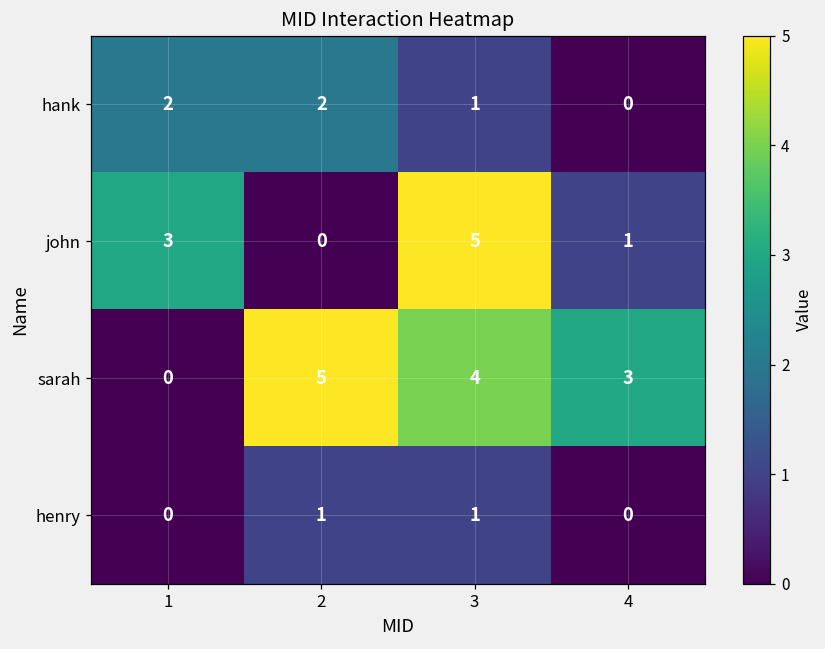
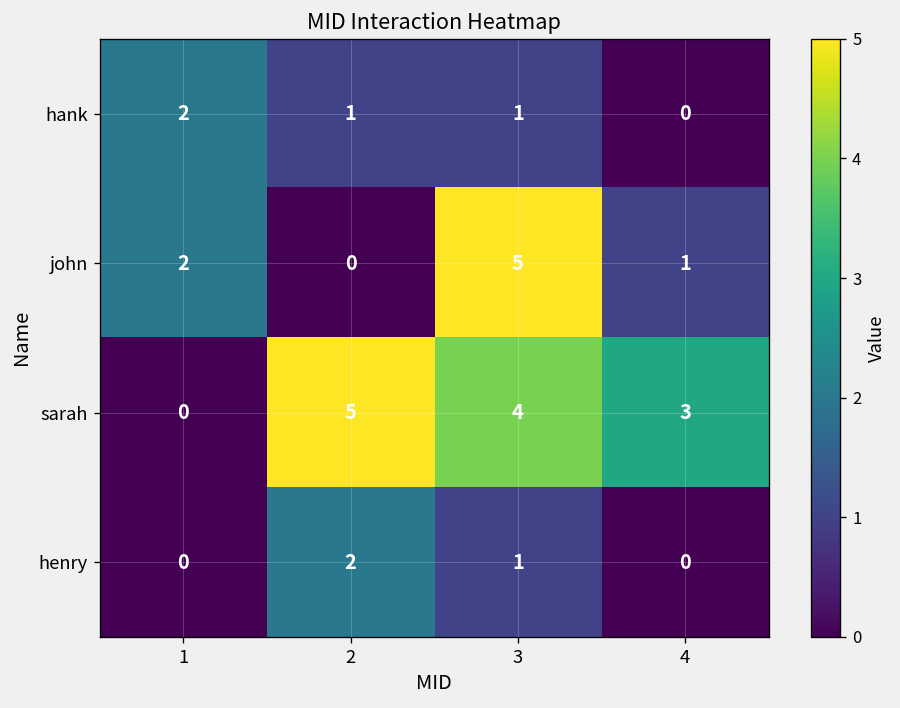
hank, 2: 2 -> 1
john, 1: 3 -> 2
henry, 2: 1 -> 2
